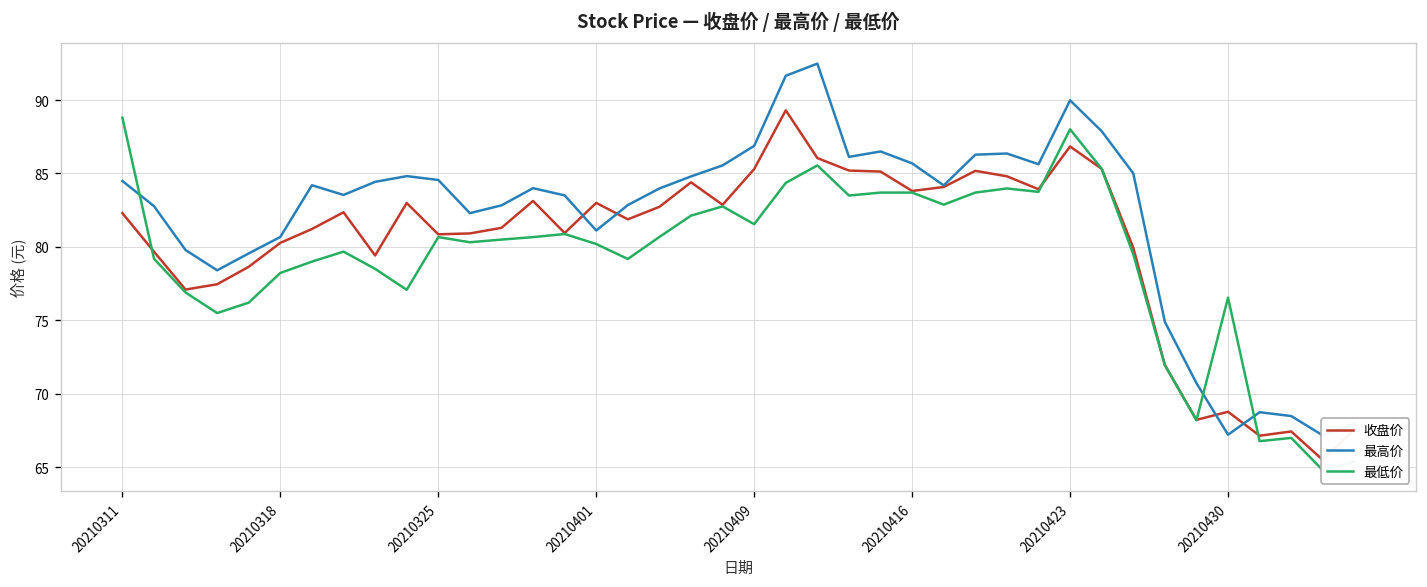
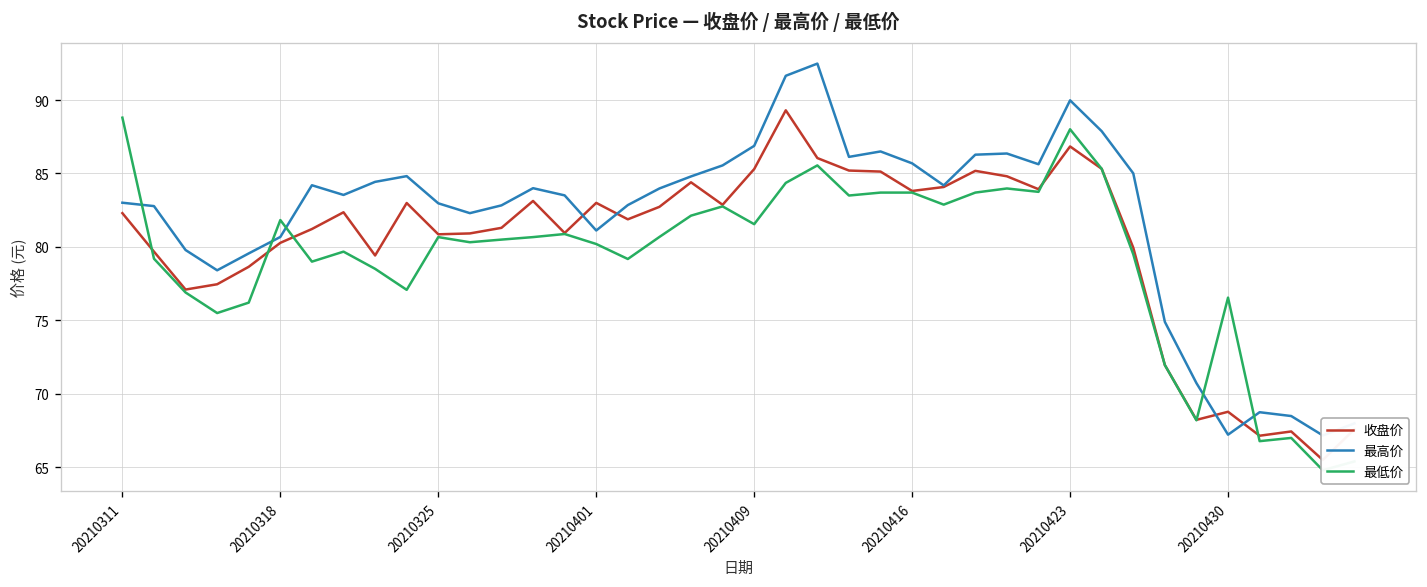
最高价, 20210311: 84.5 -> 83.0
最低价, 20210318: 78.2 -> 81.8
最高价, 20210325: 84.6 -> 83.0
